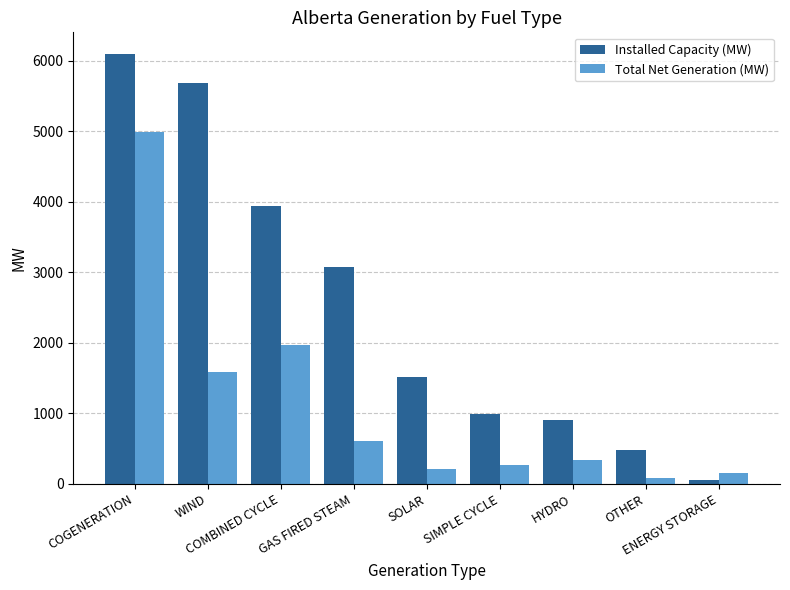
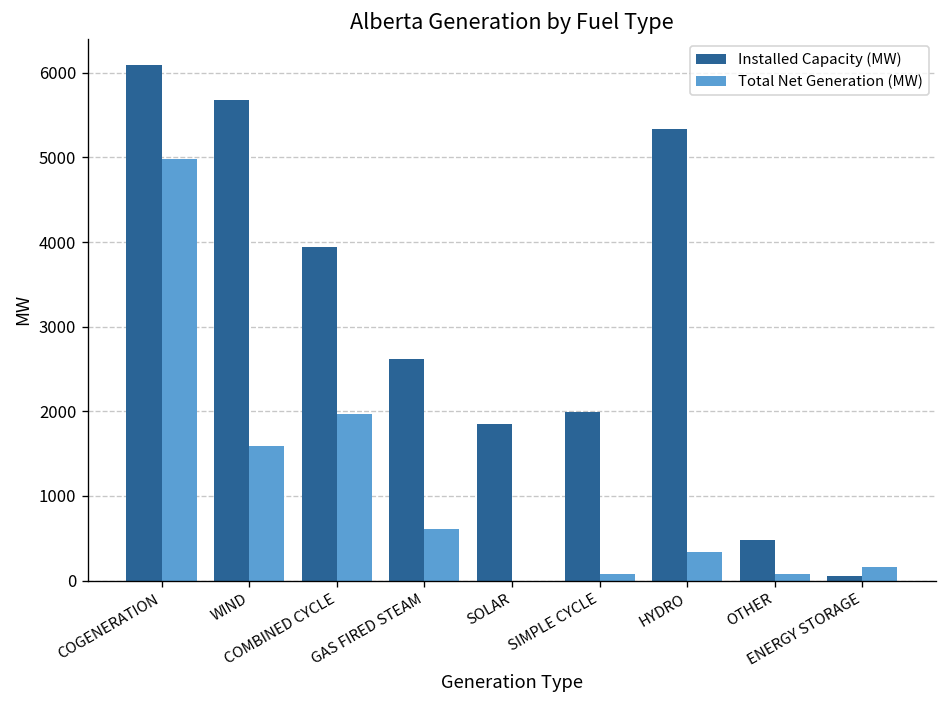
Installed Capacity (MW), GAS FIRED STEAM: 3100 -> 2600
Installed Capacity (MW), SOLAR: 1500 -> 1900
Total Net Generation (MW), SOLAR: 200 -> 0
Installed Capacity (MW), SIMPLE CYCLE: 1000 -> 2000
Total Net Generation (MW), SIMPLE CYCLE: 300 -> 100
Installed Capacity (MW), HYDRO: 900 -> 5300
